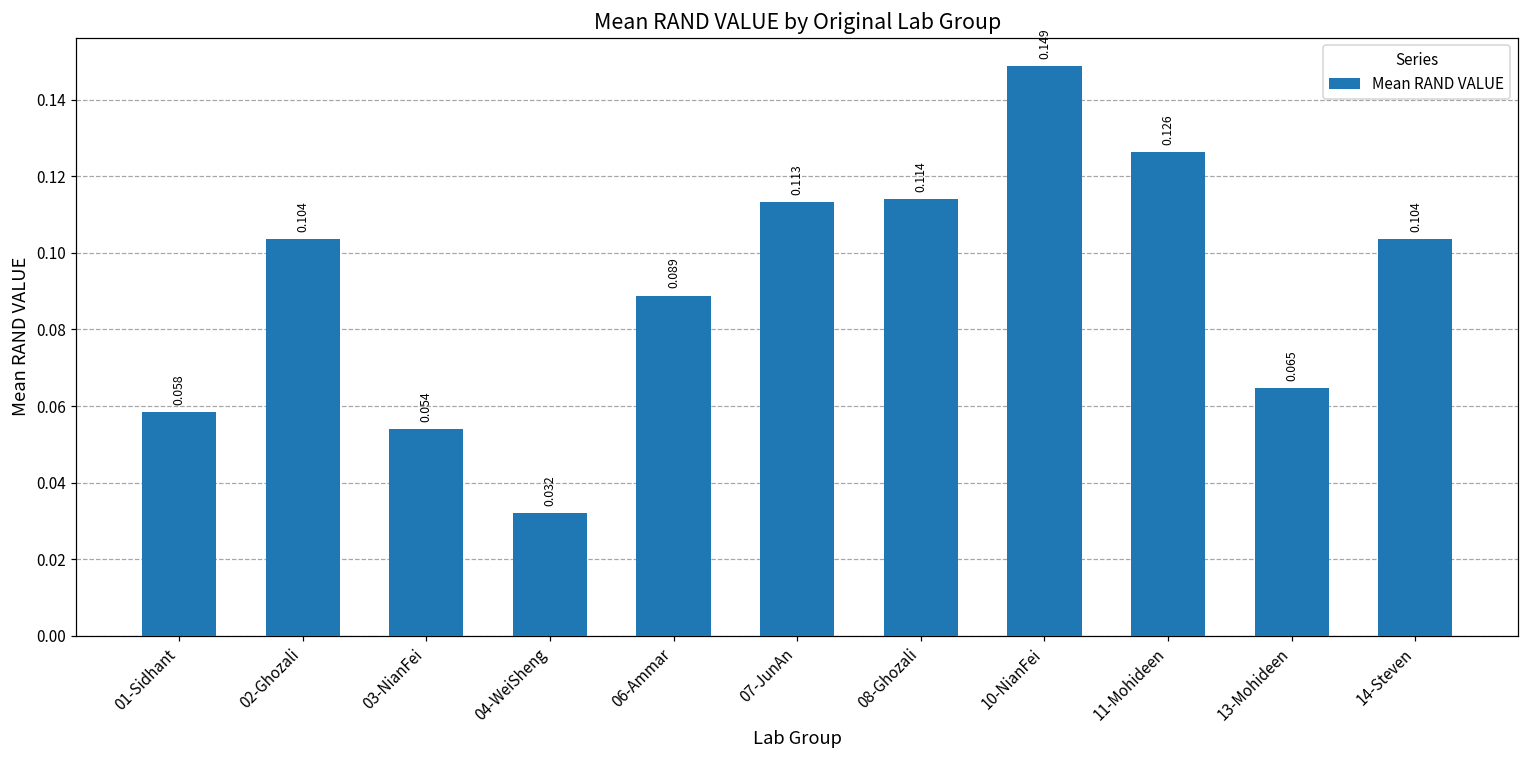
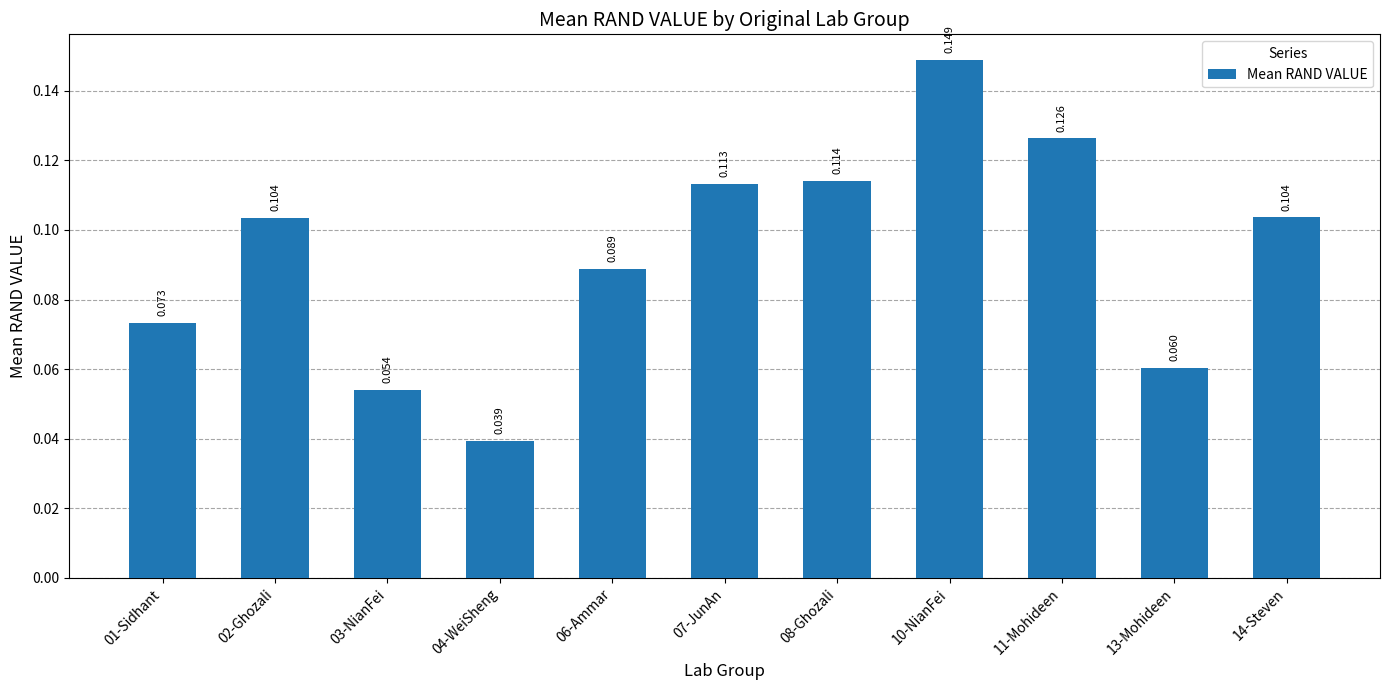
01-Sidhant: 0.058 -> 0.073
04-WeiSheng: 0.032 -> 0.039
13-Mohideen: 0.065 -> 0.060
